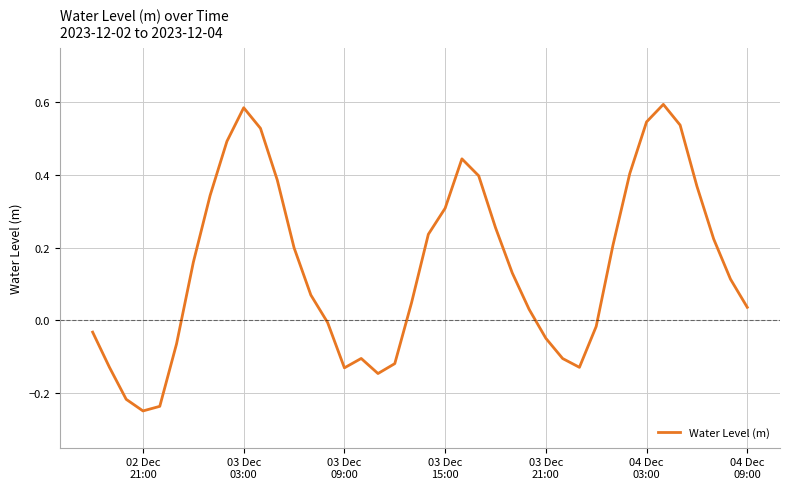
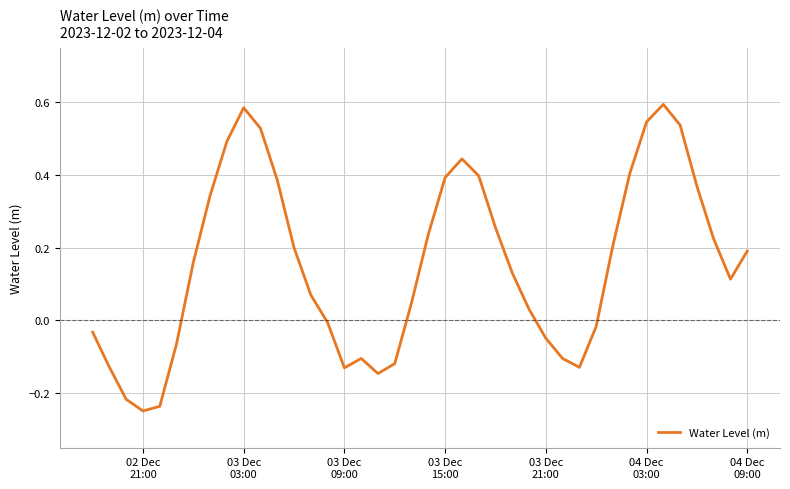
03 Dec 15:00: 0.31 -> 0.39
04 Dec 09:00: 0.04 -> 0.19
